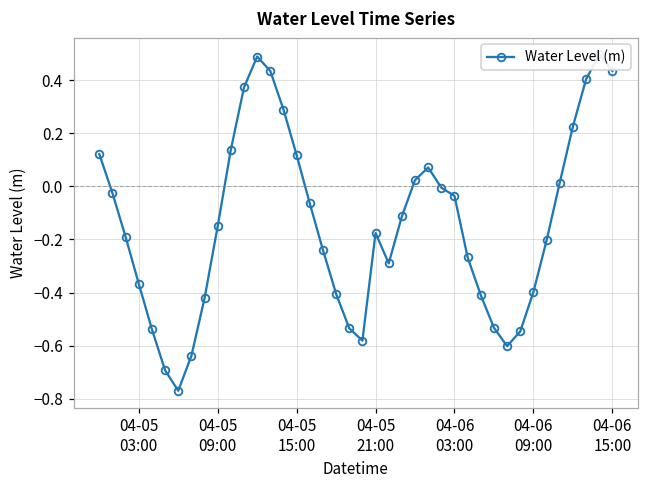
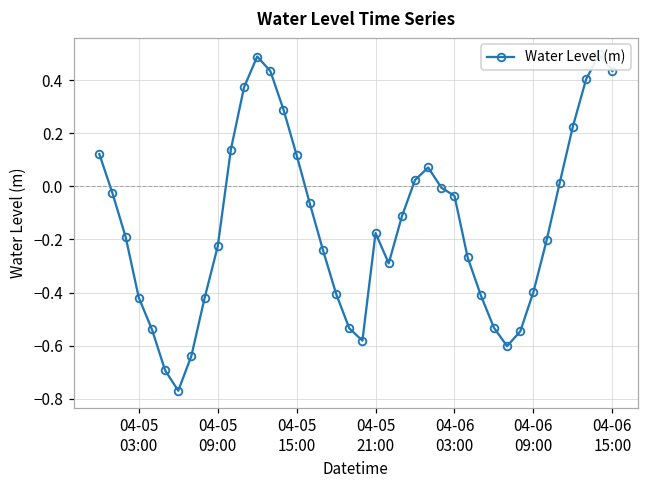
04-05 03:00: -0.37 -> -0.42
04-05 09:00: -0.15 -> -0.23
